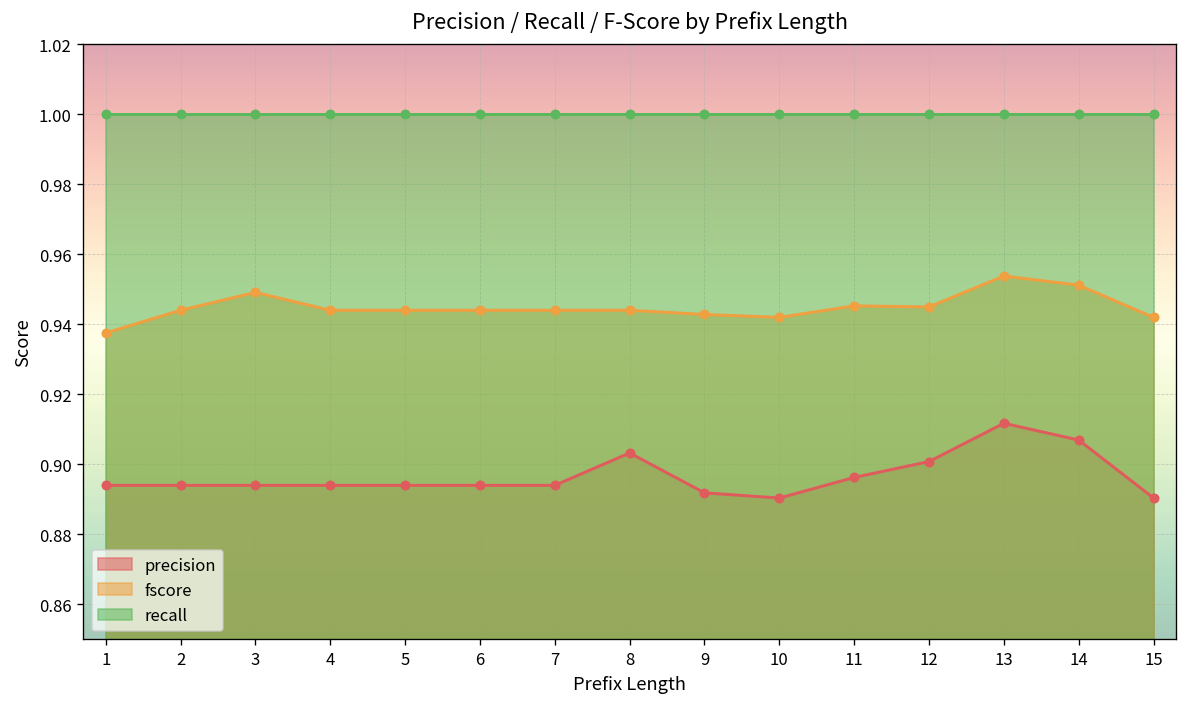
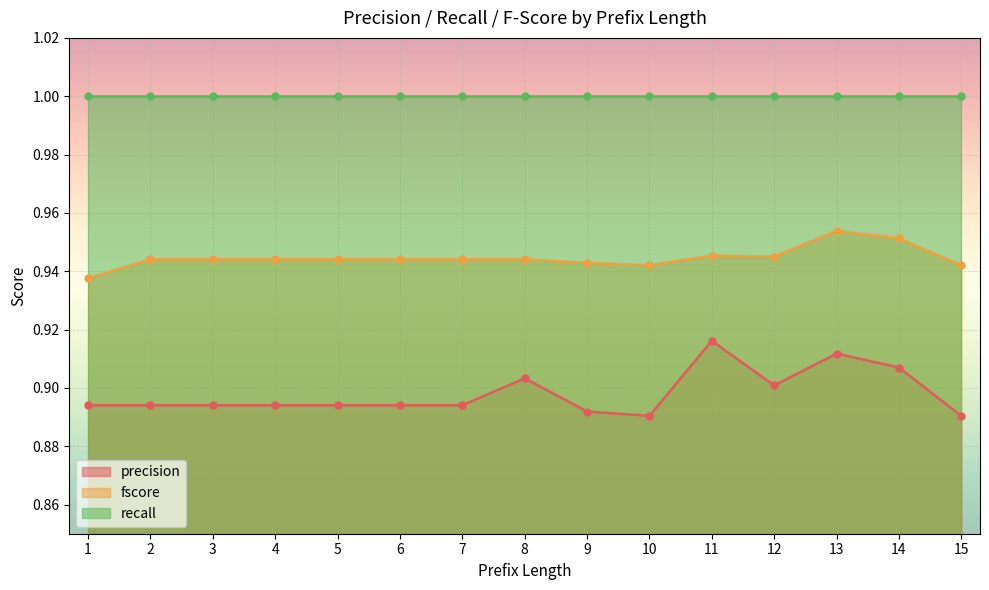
fscore, 3: 0.949 -> 0.944
precision, 11: 0.896 -> 0.916
